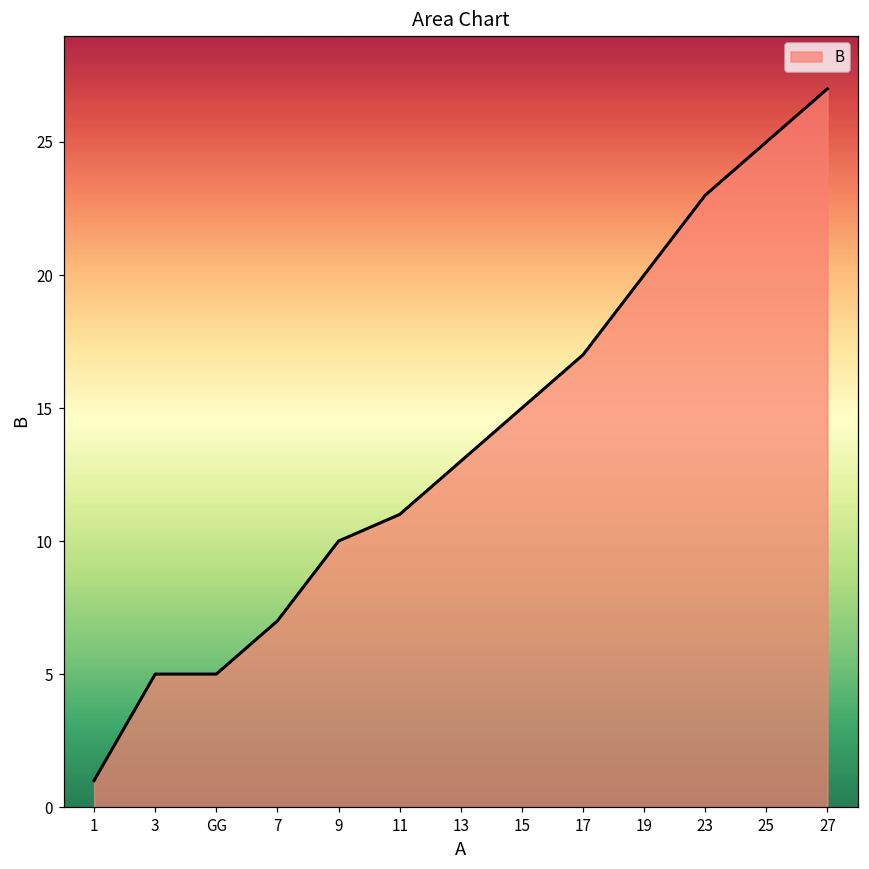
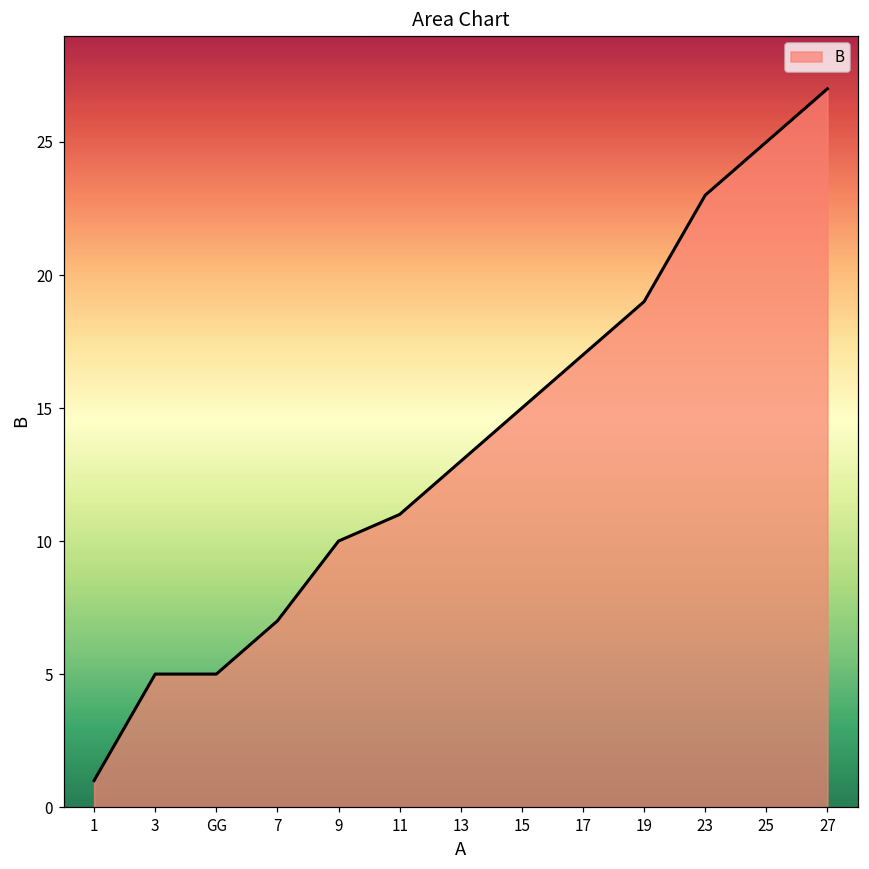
19: 20 -> 19
